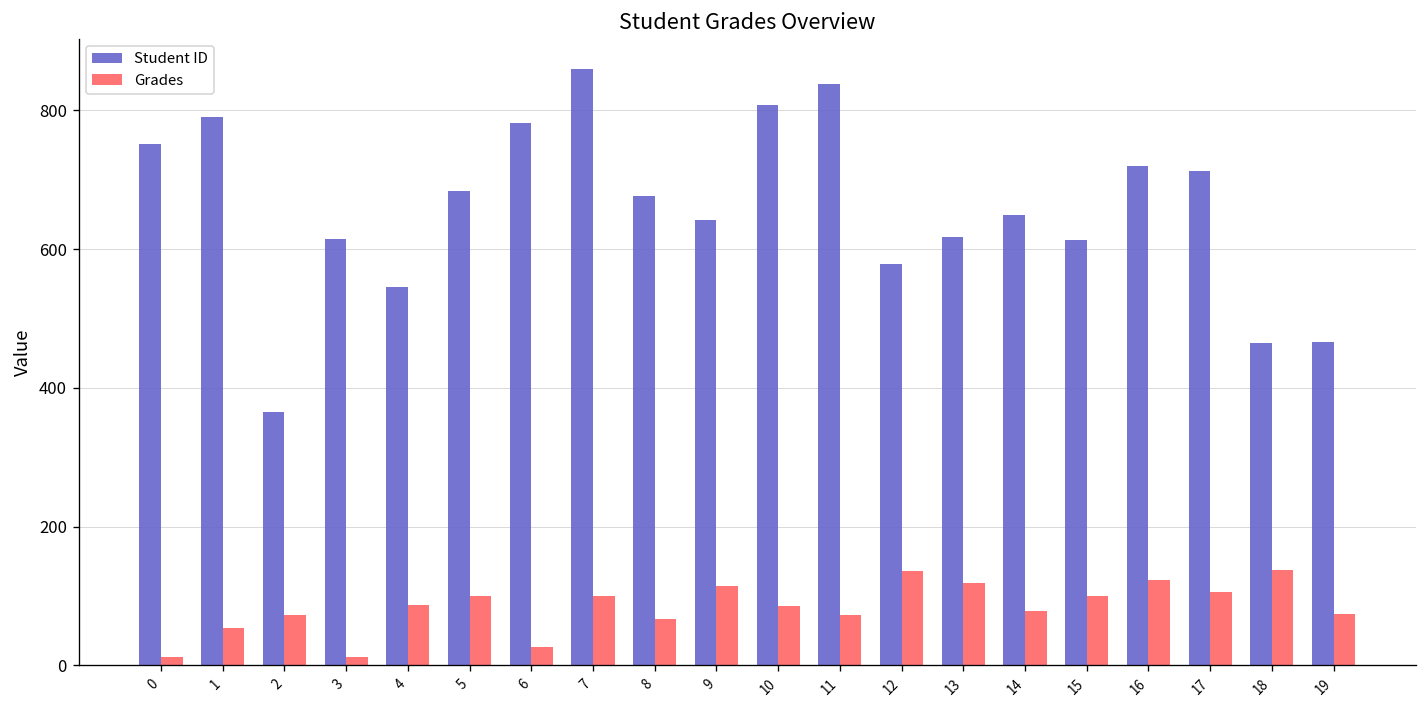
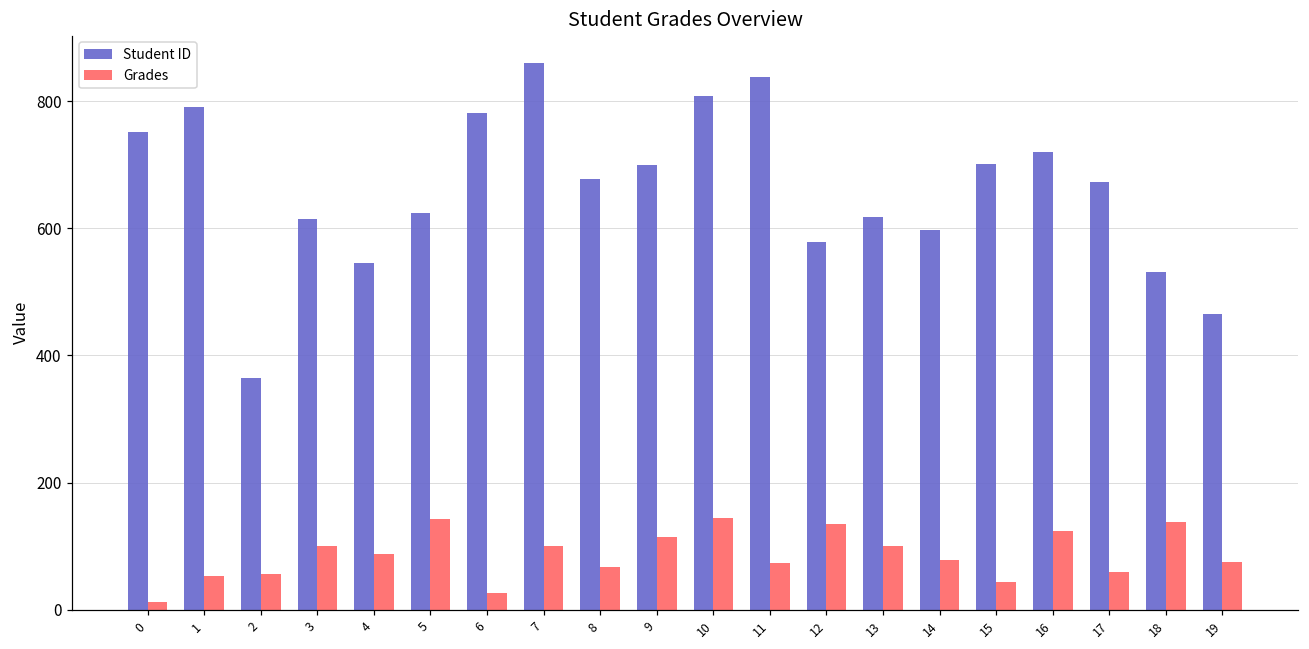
Grades, 2: 70 -> 60
Grades, 3: 10 -> 100
Student ID, 5: 680 -> 620
Grades, 5: 100 -> 140
Student ID, 9: 640 -> 700
Grades, 10: 80 -> 140
Grades, 13: 120 -> 100
Student ID, 14: 650 -> 600
Student ID, 15: 610 -> 700
Grades, 15: 100 -> 40
Student ID, 17: 710 -> 670
Grades, 17: 110 -> 60
Student ID, 18: 470 -> 530
